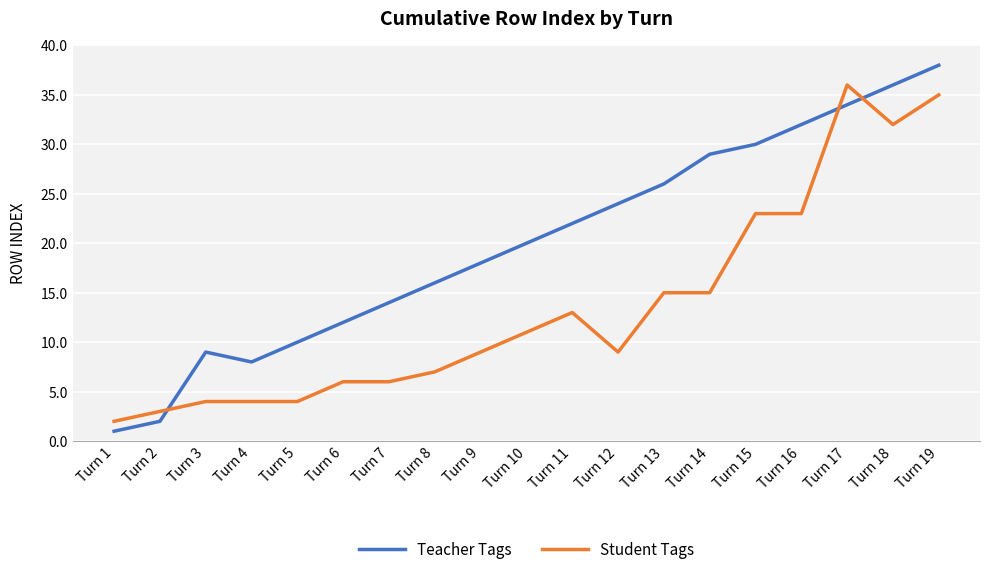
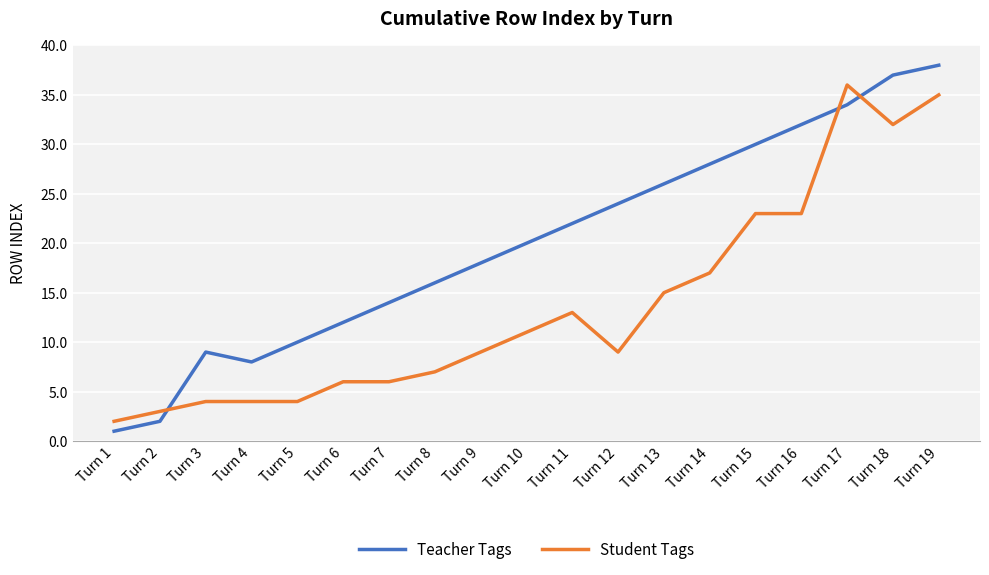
Teacher Tags, Turn 14: 29 -> 28
Student Tags, Turn 14: 15 -> 17
Teacher Tags, Turn 18: 36 -> 37
